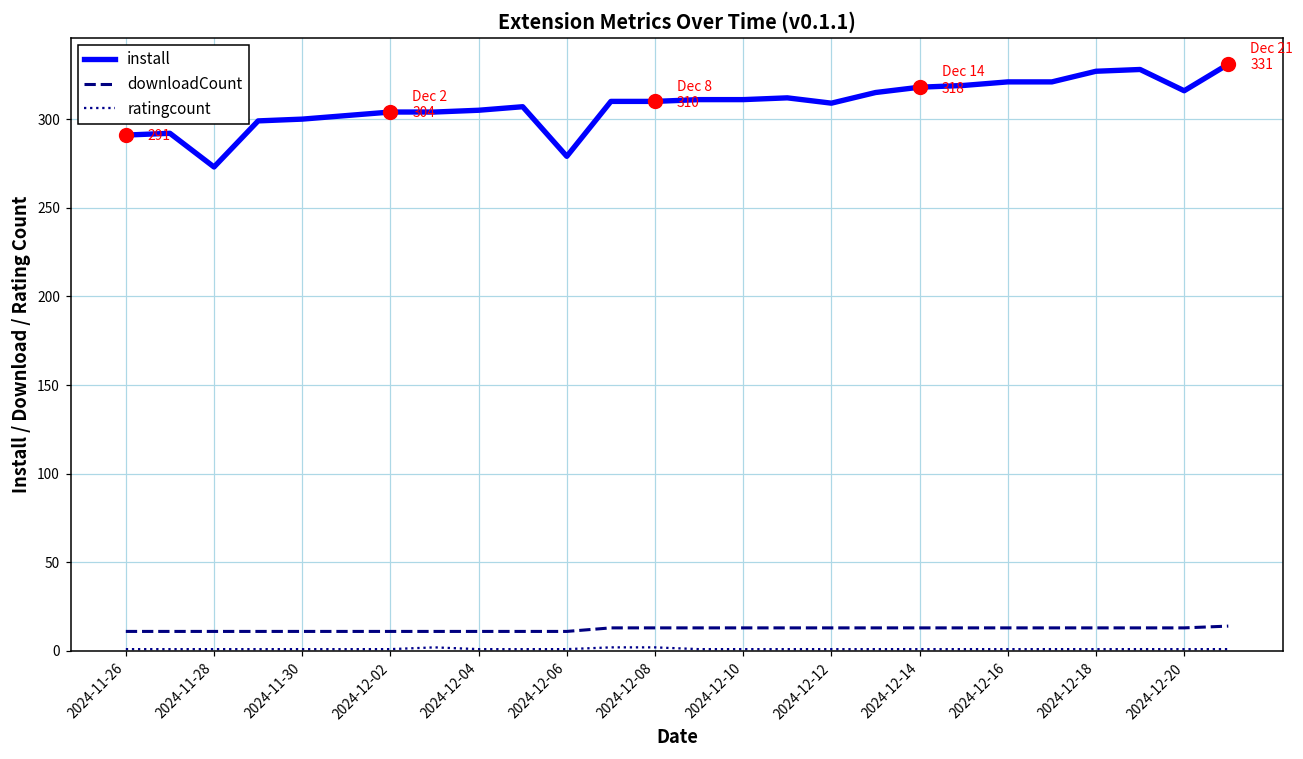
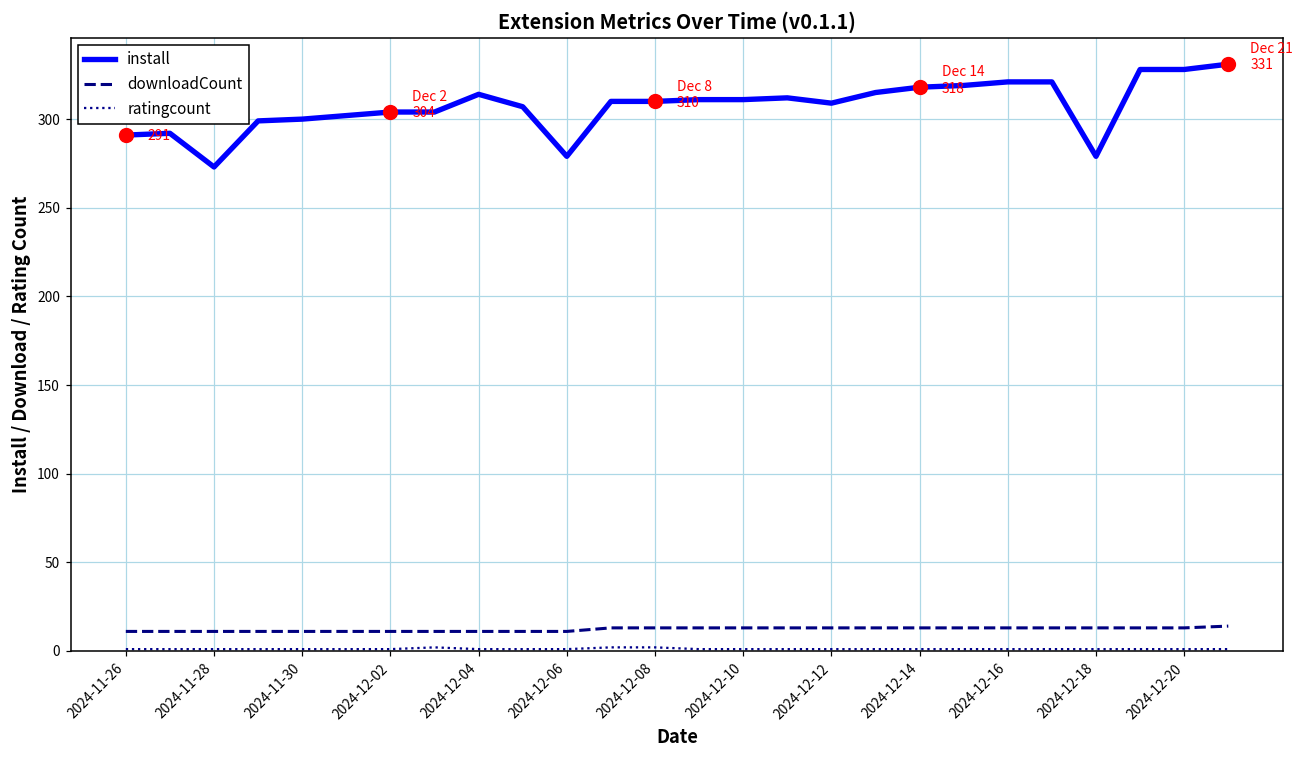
install, 2024-12-04: 305 -> 314
install, 2024-12-18: 327 -> 279
install, 2024-12-20: 316 -> 328
